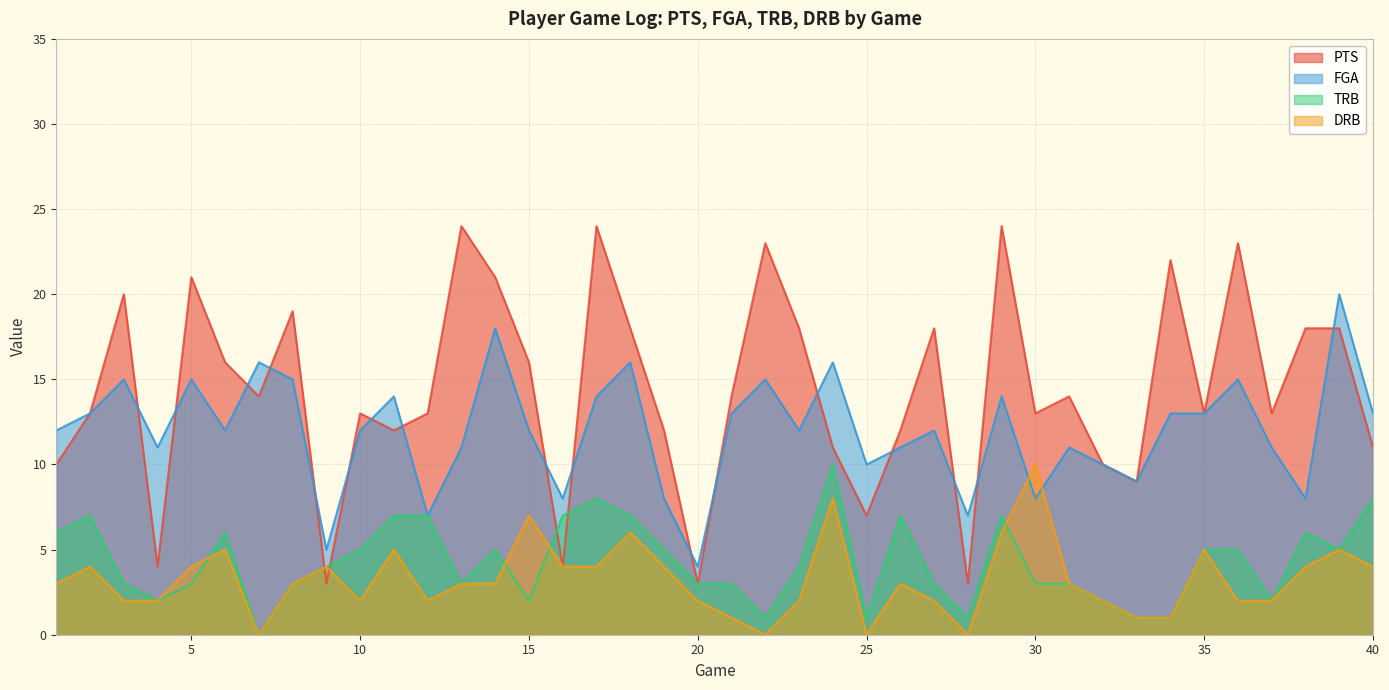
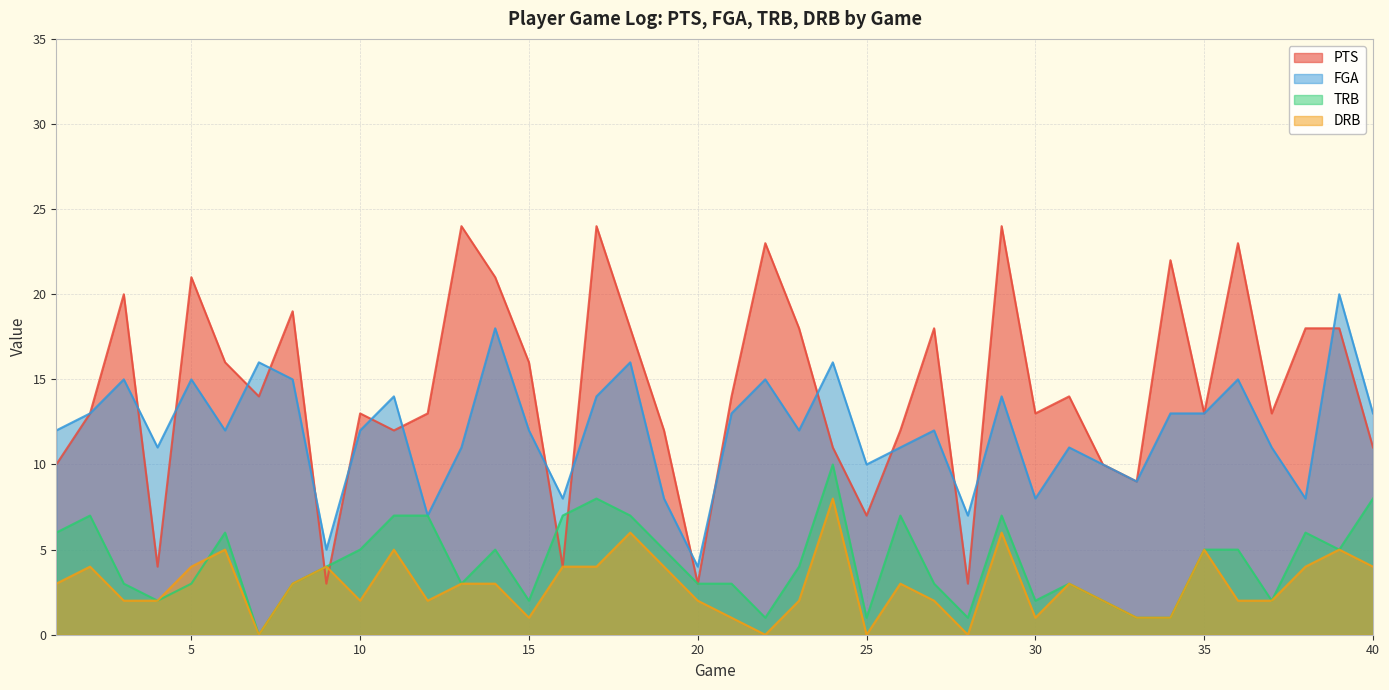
DRB, 15: 7 -> 1
TRB, 30: 3 -> 2
DRB, 30: 10 -> 1
